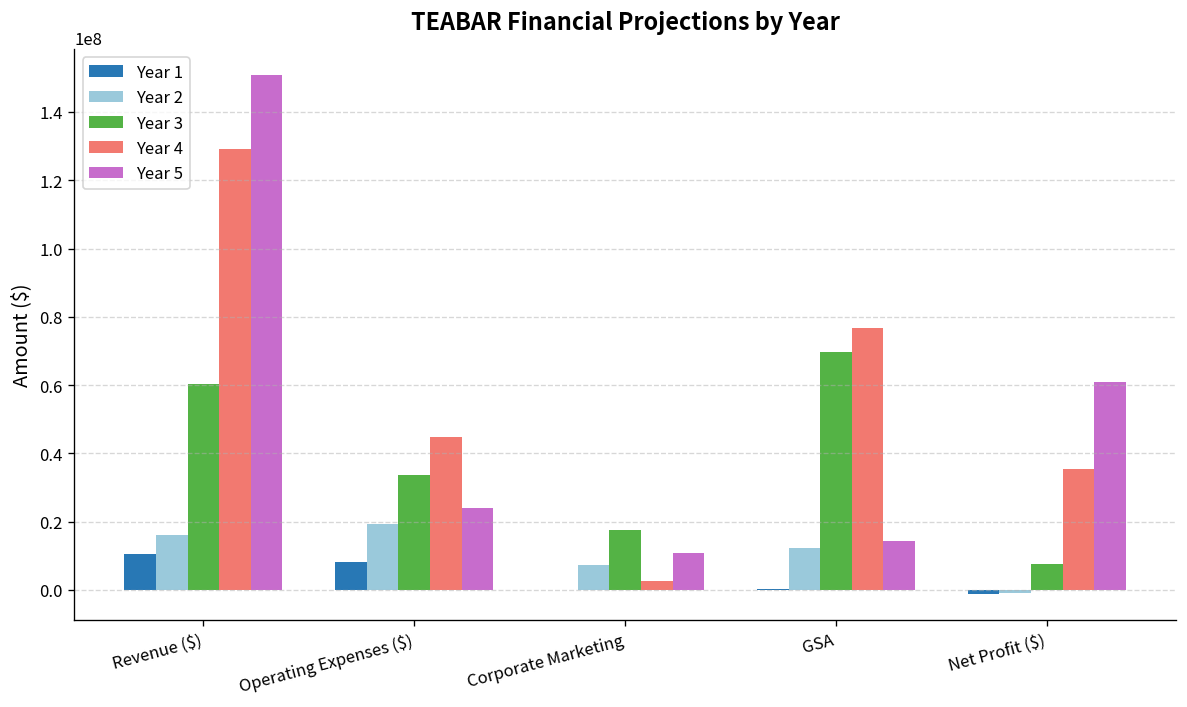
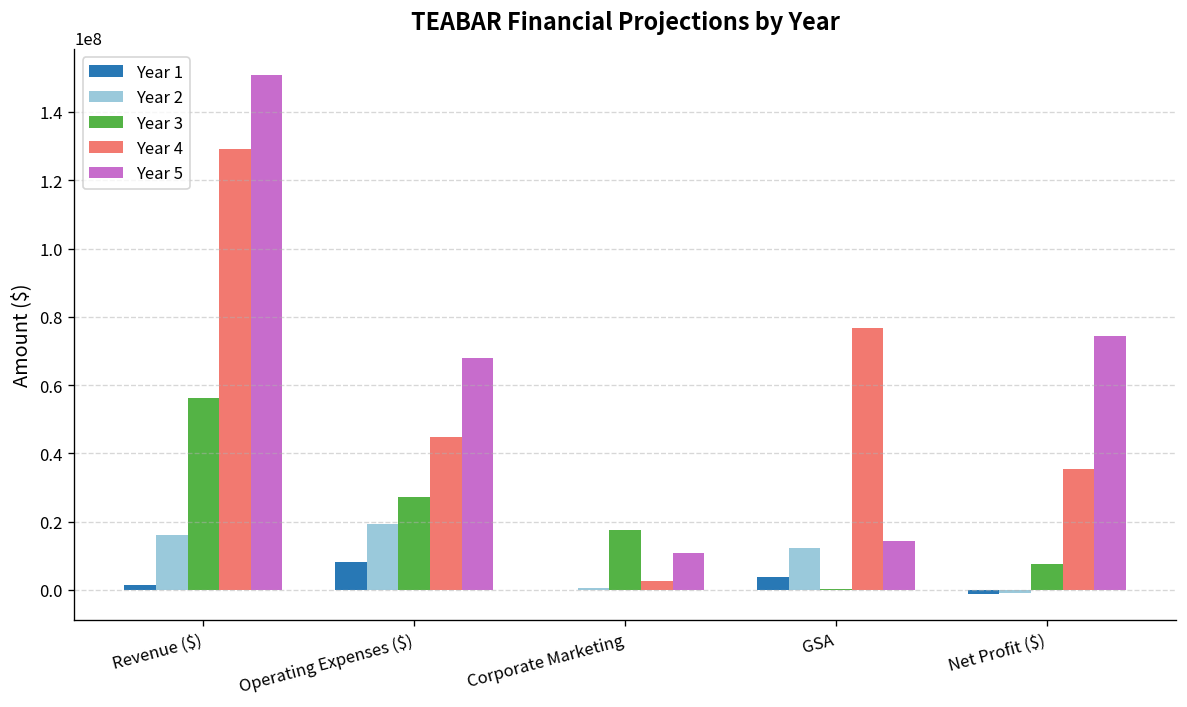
Year 1, Revenue ($): 10000000 -> 1000000
Year 3, Revenue ($): 60000000 -> 56000000
Year 3, Operating Expenses ($): 34000000 -> 27000000
Year 5, Operating Expenses ($): 24000000 -> 68000000
Year 2, Corporate Marketing: 7000000 -> 1000000
Year 1, GSA: 0 -> 4000000
Year 3, GSA: 70000000 -> 0
Year 5, Net Profit ($): 61000000 -> 74000000
